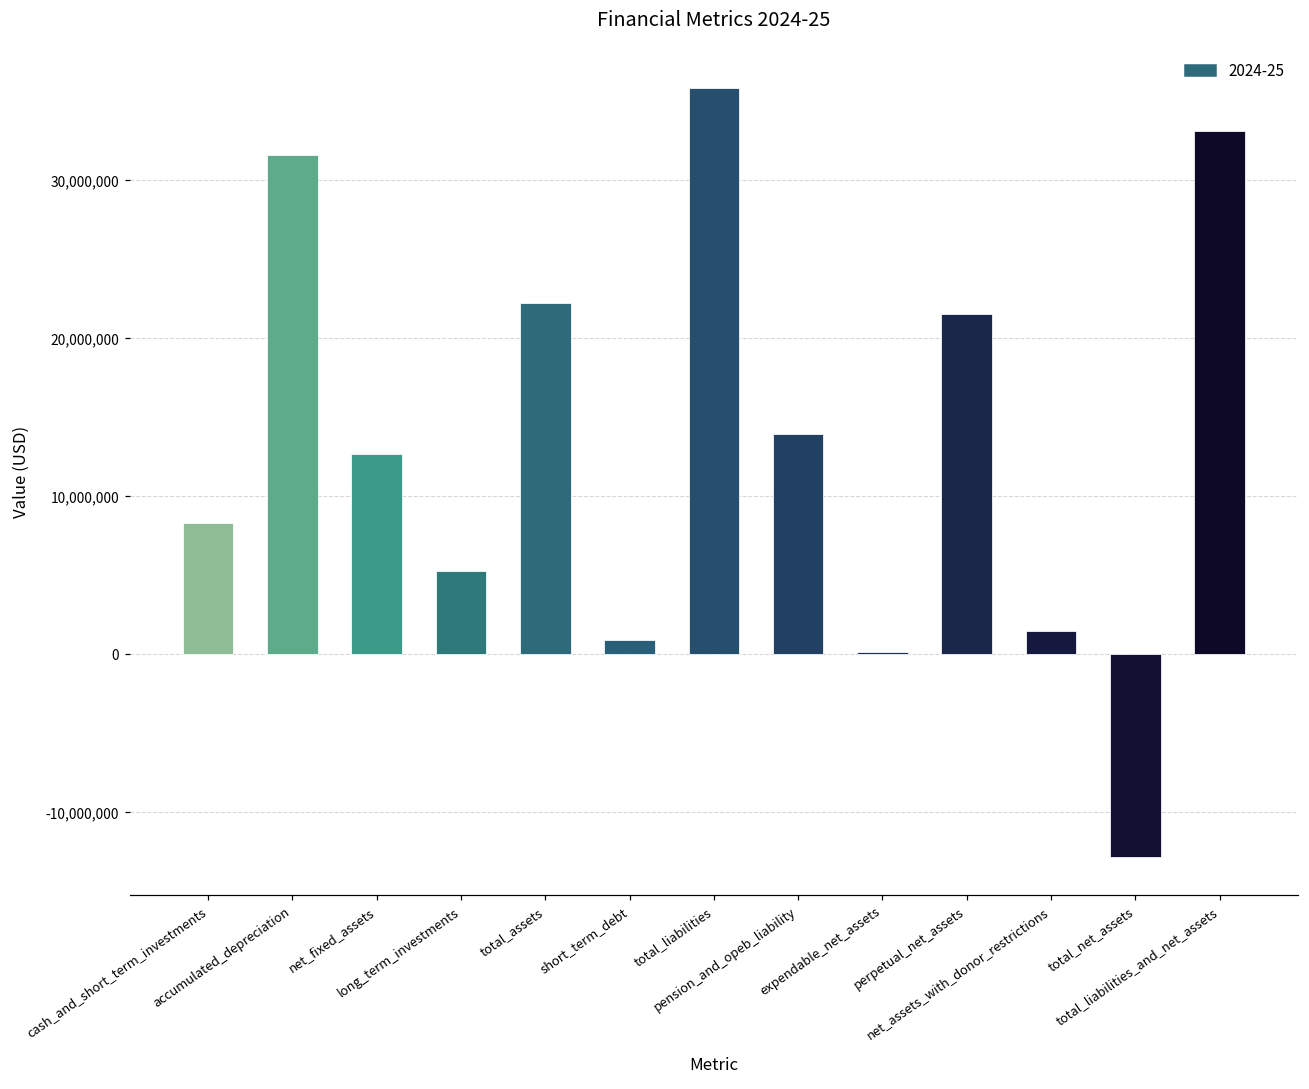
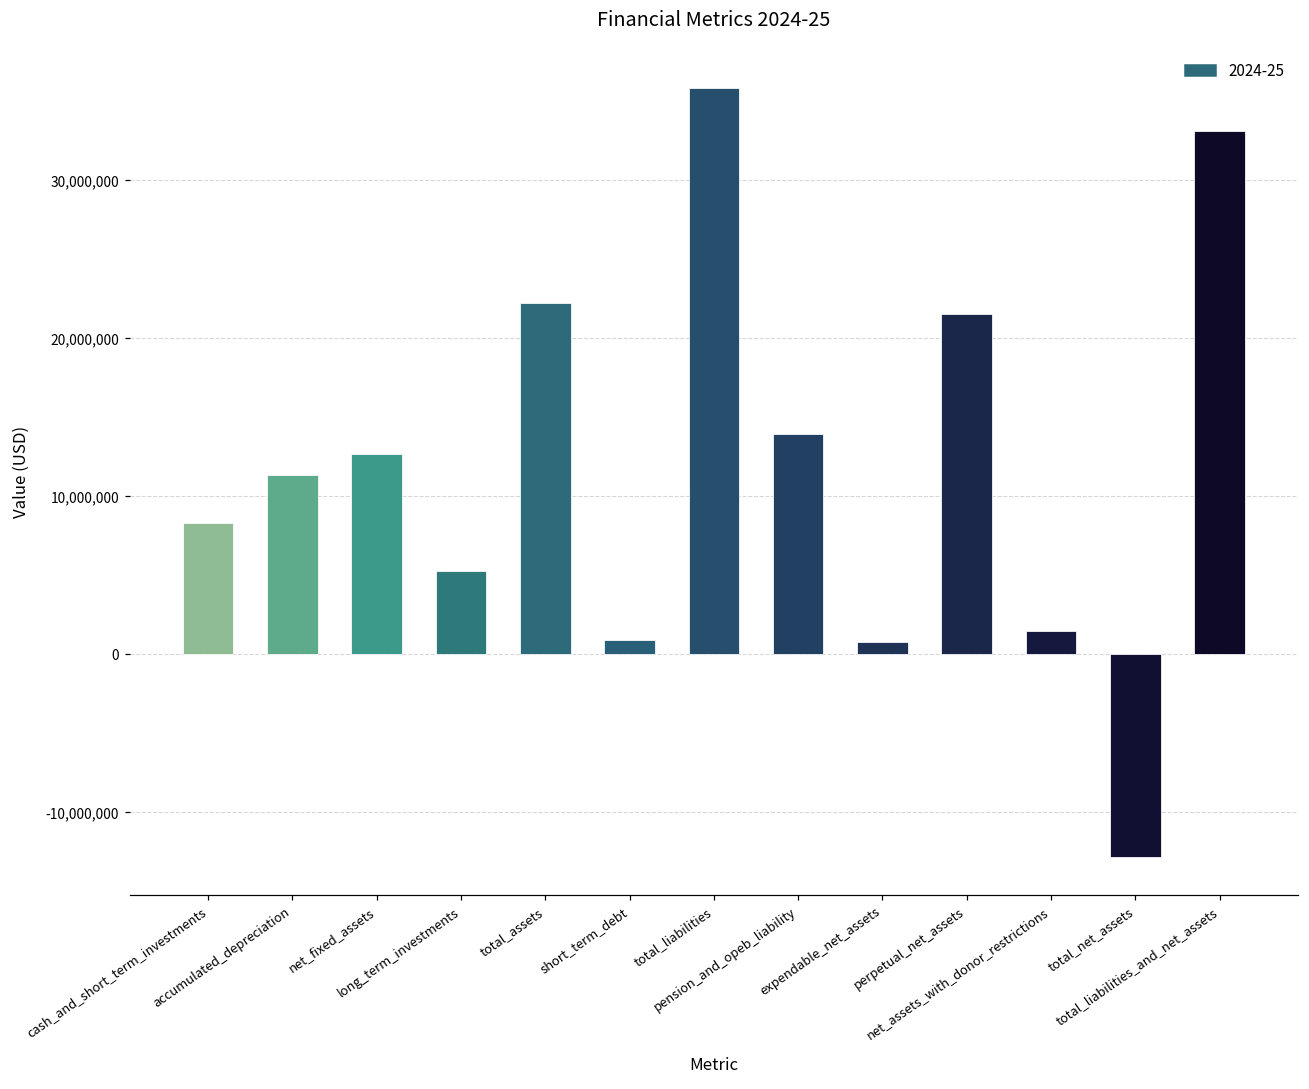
accumulated_depreciation: 31,600,000 -> 11,300,000
expendable_net_assets: 100,000 -> 800,000
